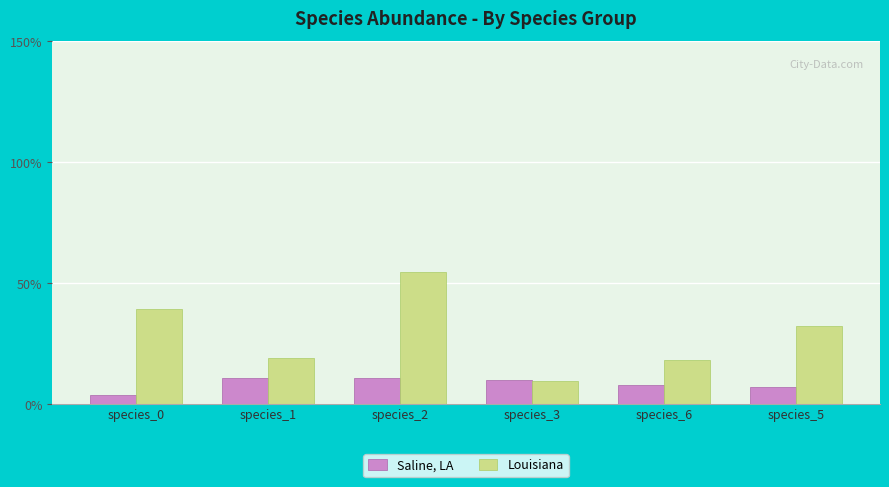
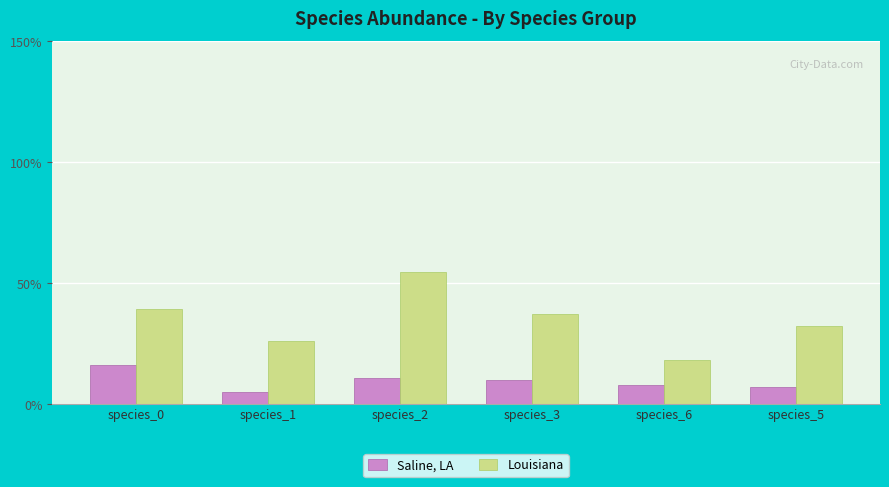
Saline, LA, species_0: 4% -> 16%
Saline, LA, species_1: 11% -> 5%
Louisiana, species_1: 19% -> 26%
Louisiana, species_3: 9% -> 37%
